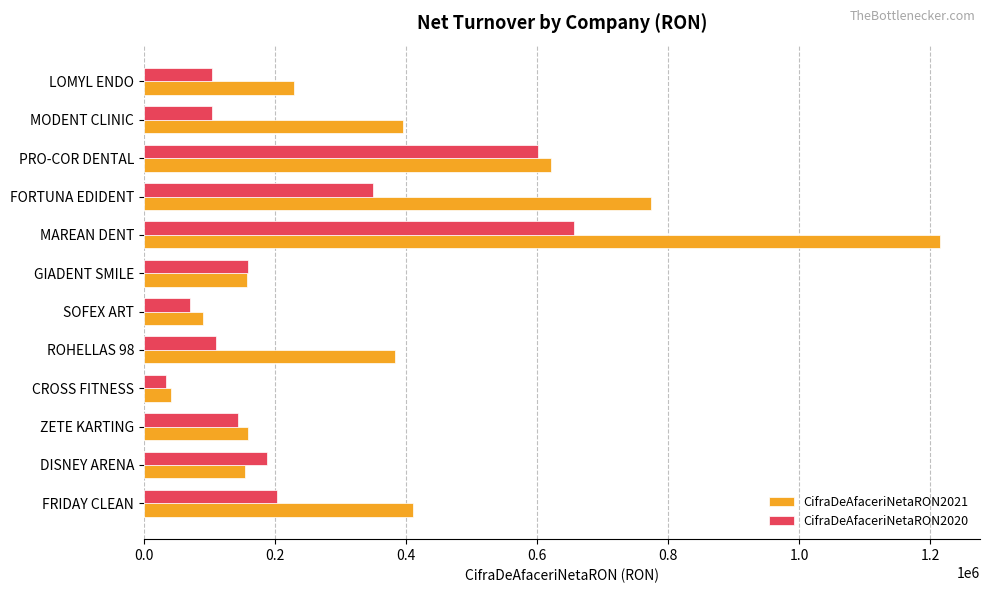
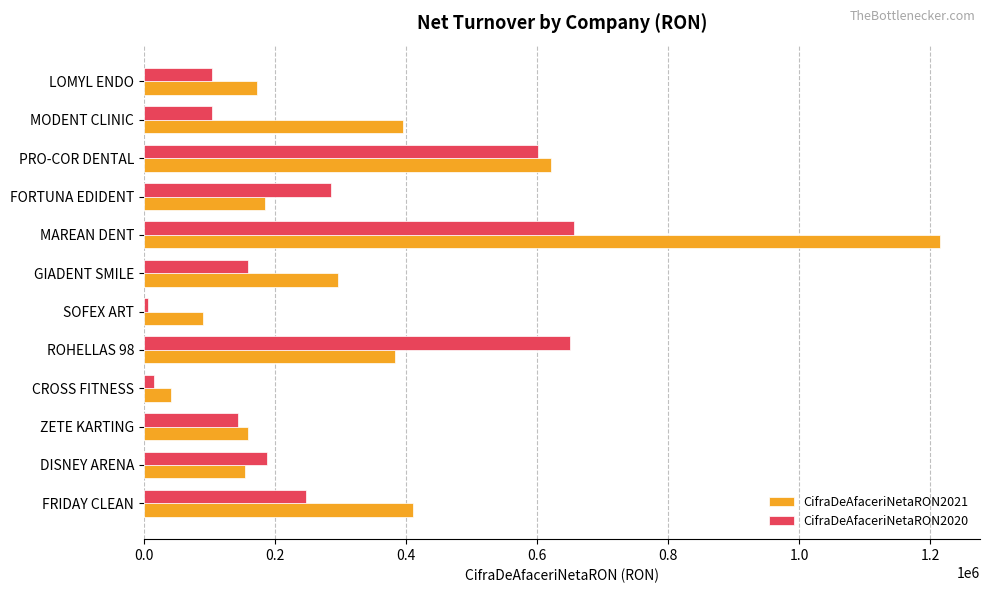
CifraDeAfaceriNetaRON2021, LOMYL ENDO: 230000 -> 170000
CifraDeAfaceriNetaRON2020, FORTUNA EDIDENT: 350000 -> 290000
CifraDeAfaceriNetaRON2021, FORTUNA EDIDENT: 770000 -> 180000
CifraDeAfaceriNetaRON2021, GIADENT SMILE: 160000 -> 300000
CifraDeAfaceriNetaRON2020, SOFEX ART: 70000 -> 10000
CifraDeAfaceriNetaRON2020, ROHELLAS 98: 110000 -> 650000
CifraDeAfaceriNetaRON2020, CROSS FITNESS: 30000 -> 10000
CifraDeAfaceriNetaRON2020, FRIDAY CLEAN: 200000 -> 250000
